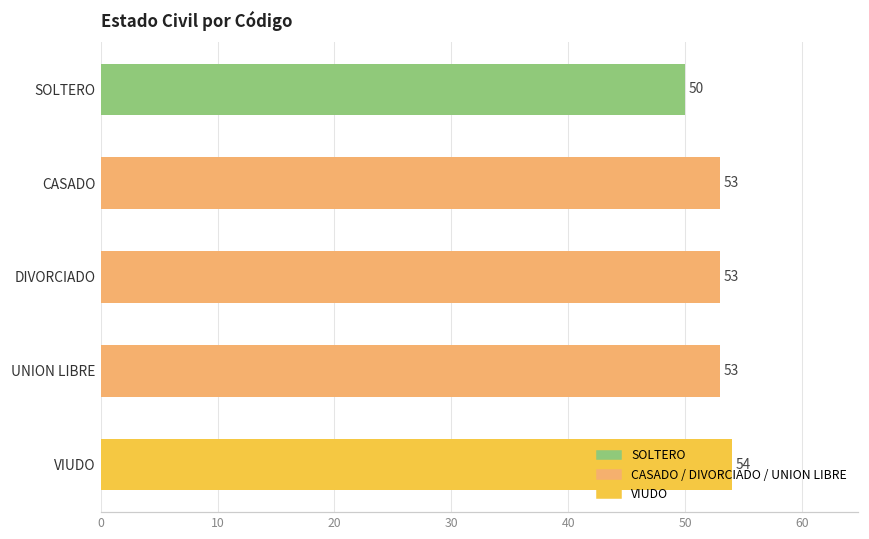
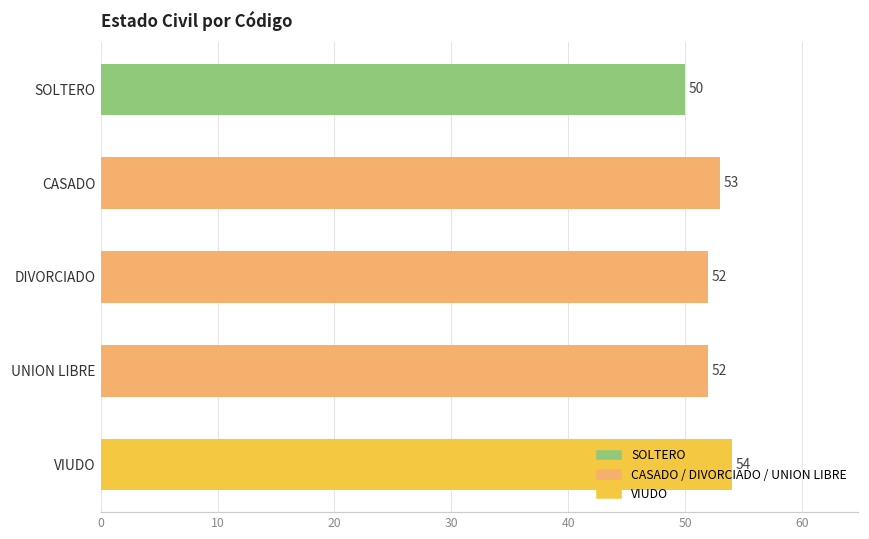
DIVORCIADO: 53 -> 52
UNION LIBRE: 53 -> 52
